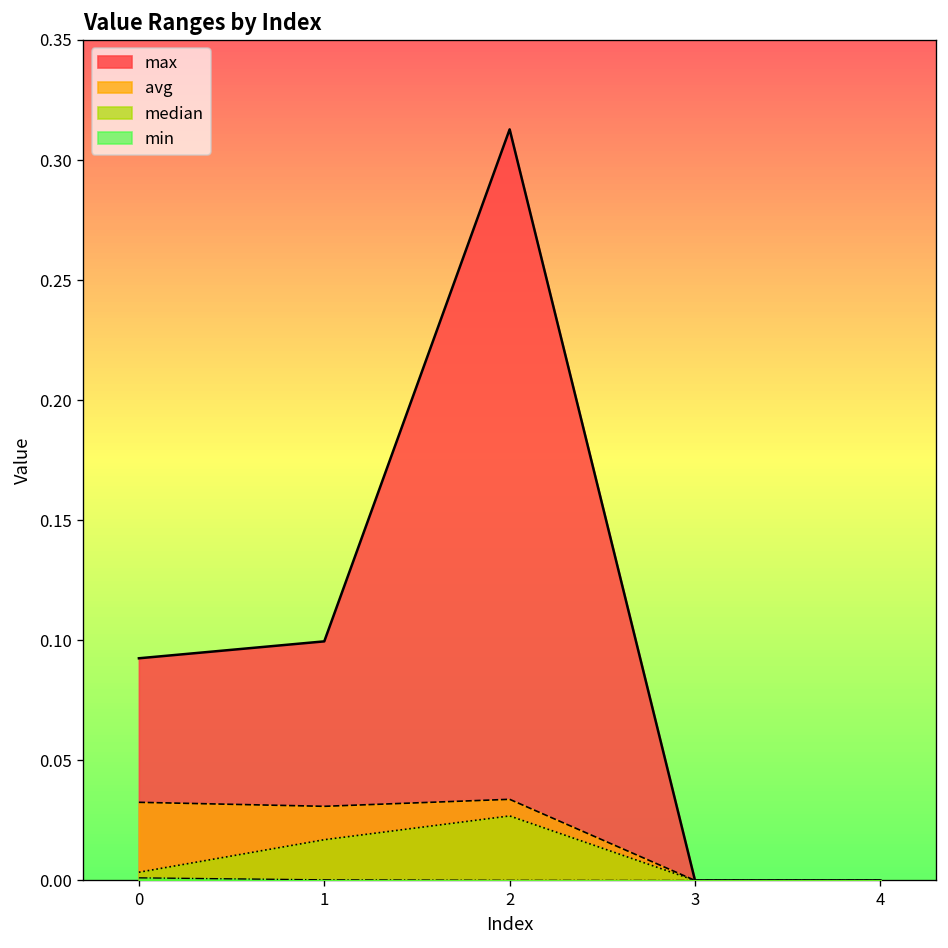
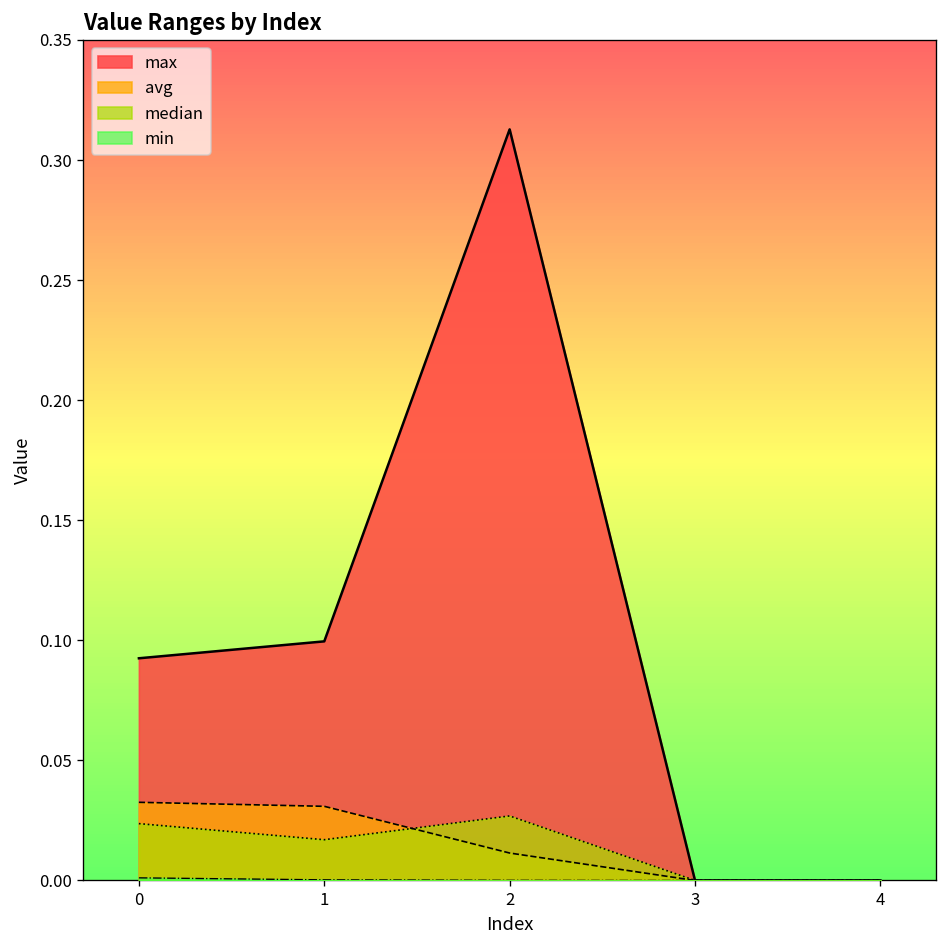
median, 0: 0.003 -> 0.024
avg, 2: 0.034 -> 0.011
